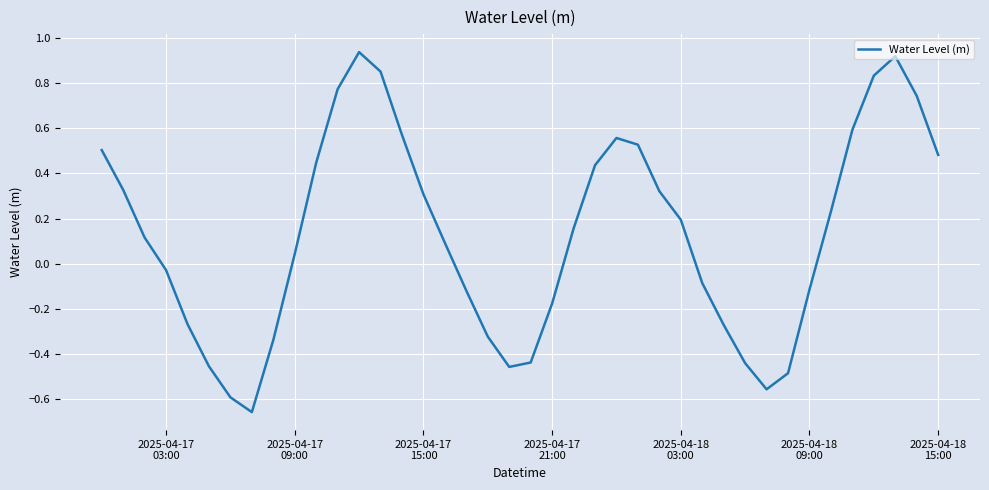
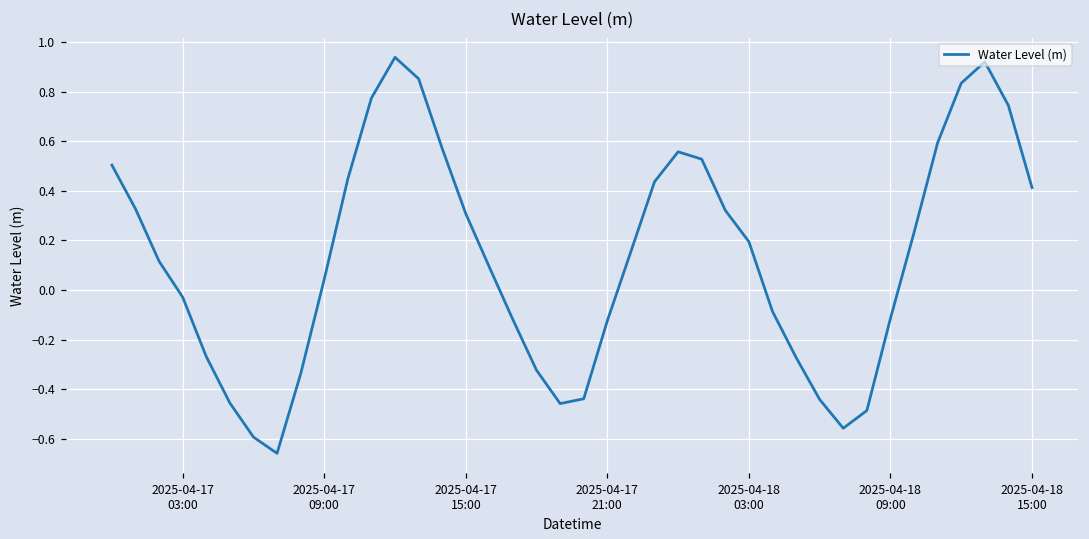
2025-04-17 21:00: -0.18 -> -0.12
2025-04-18 15:00: 0.48 -> 0.41
